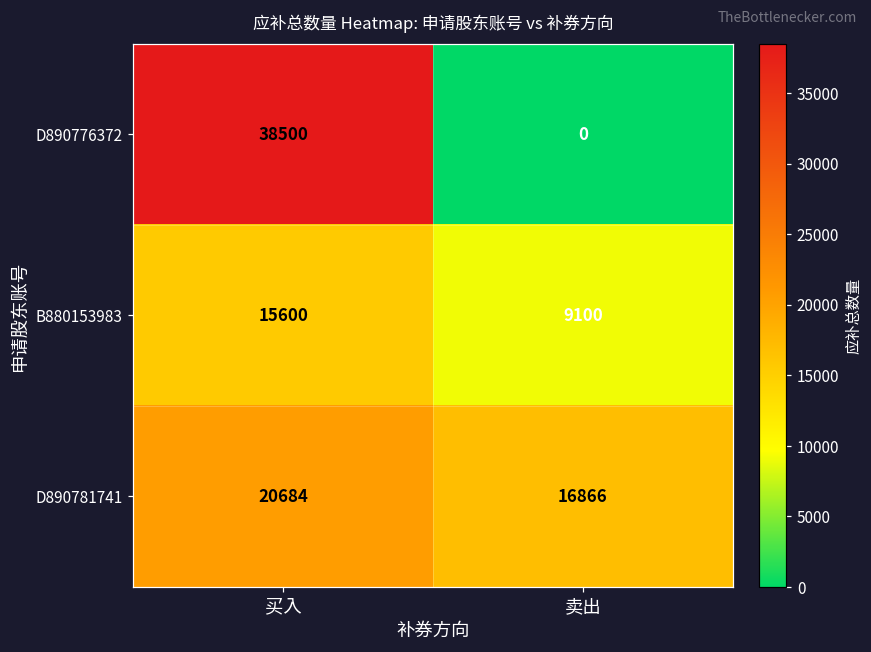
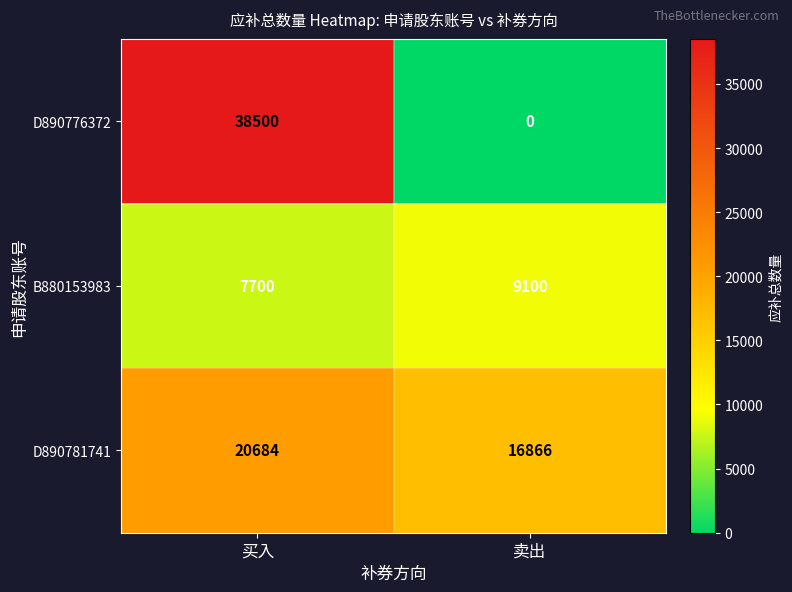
B880153983, 买入: 15600 -> 7700
